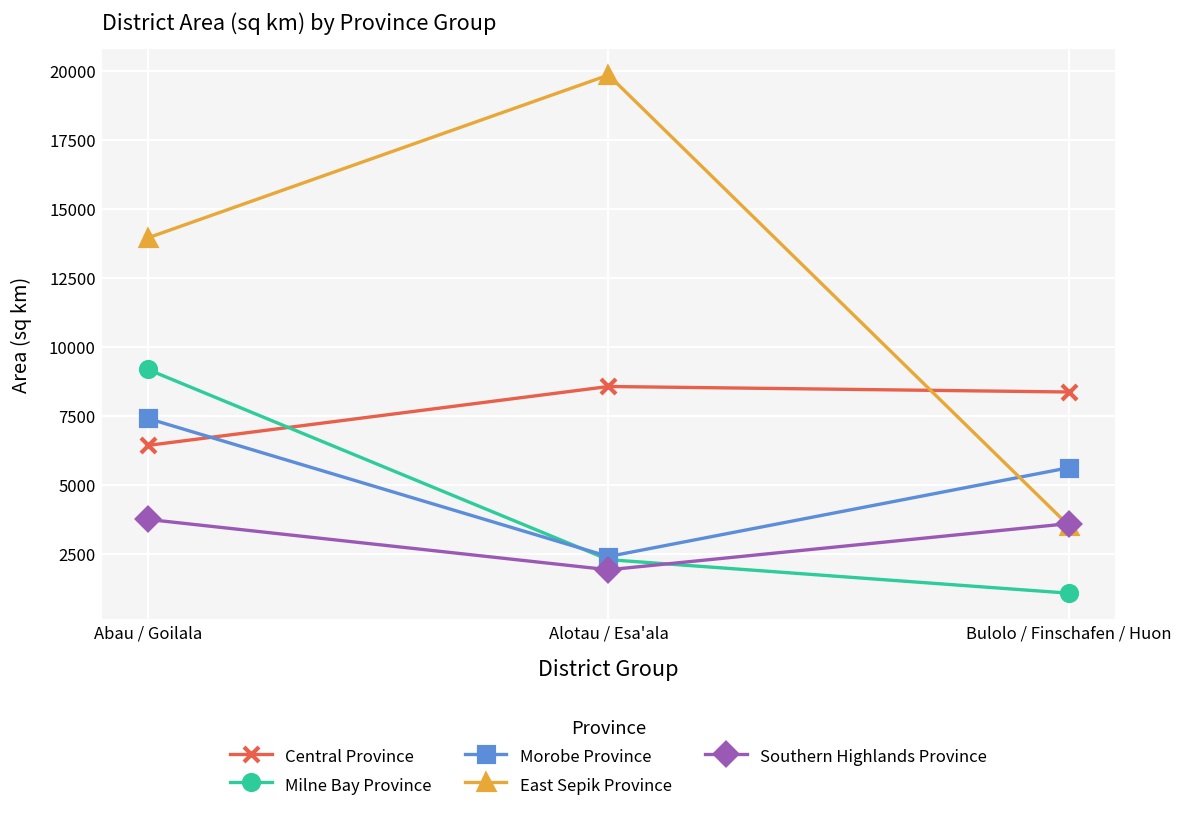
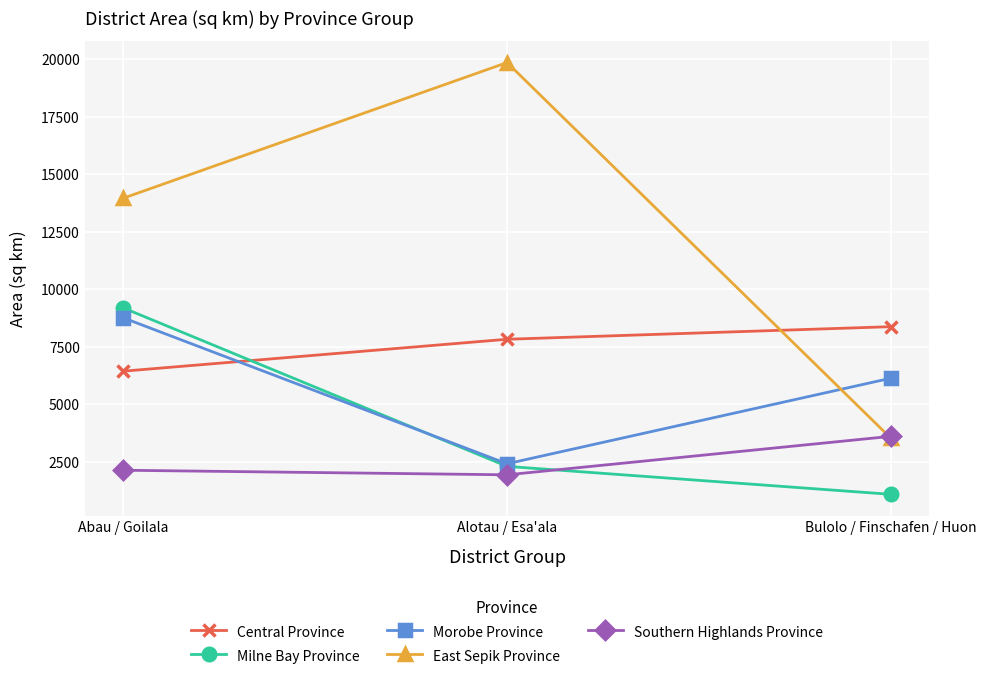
Morobe Province, Abau / Goilala: 7400 -> 8800
Southern Highlands Province, Abau / Goilala: 3800 -> 2100
Central Province, Alotau / Esa'ala: 8600 -> 7800
Morobe Province, Bulolo / Finschafen / Huon: 5600 -> 6100
